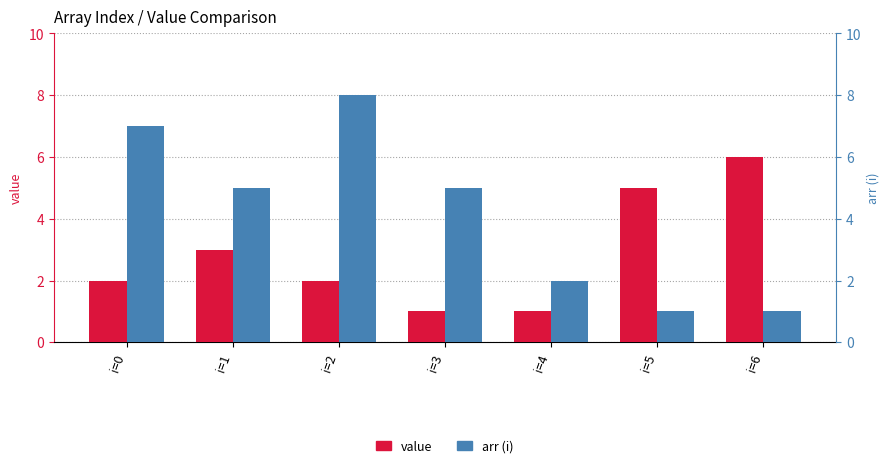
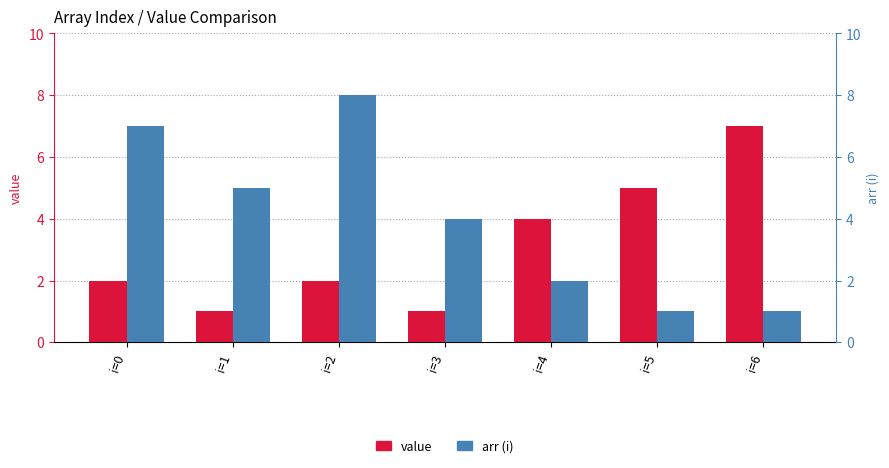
value, i=1: 3 -> 1
arr (i), i=3: 5 -> 4
value, i=4: 1 -> 4
value, i=6: 6 -> 7
